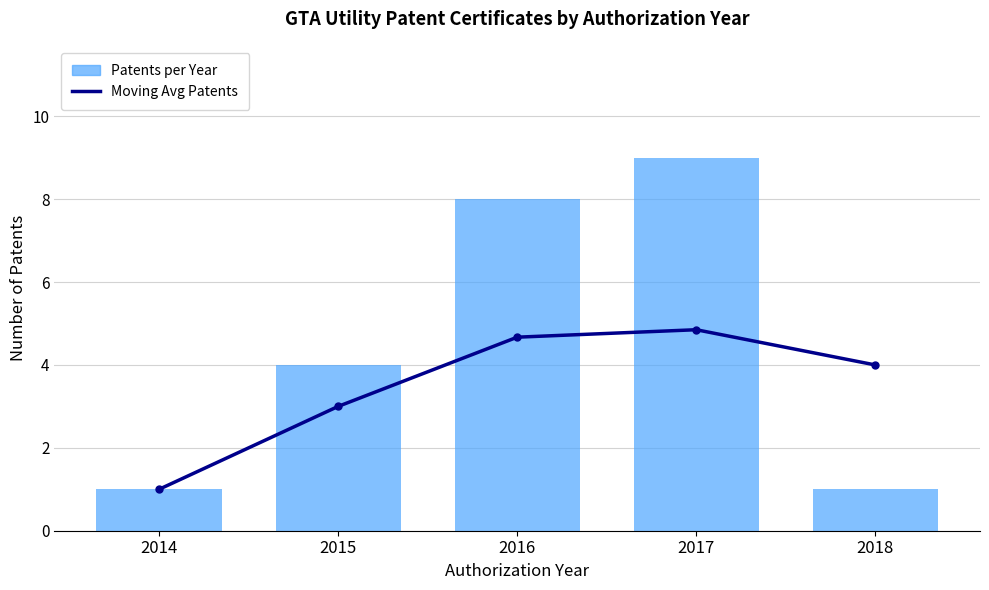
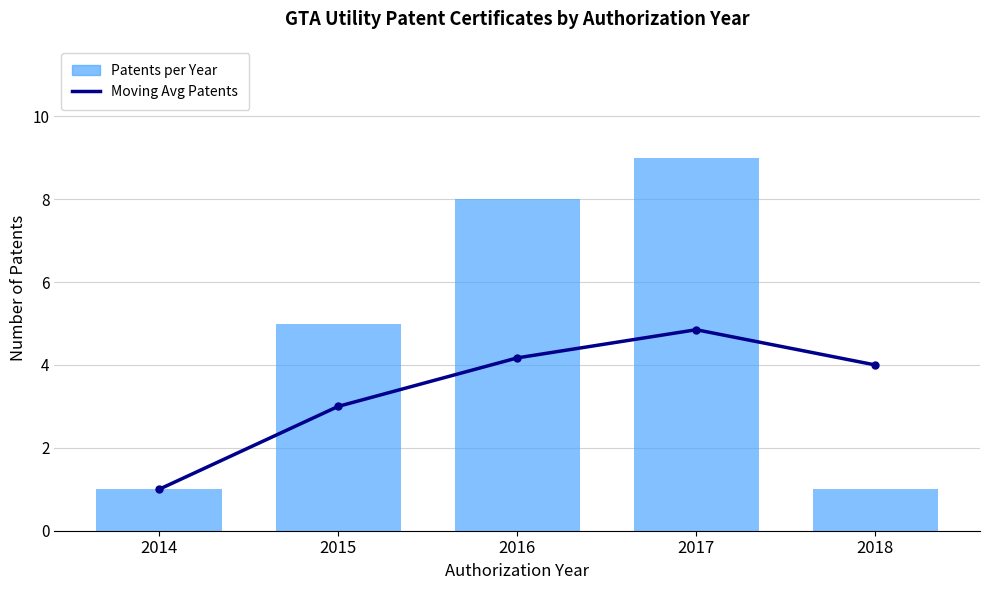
Patents per Year, 2015: 4 -> 5
Moving Avg Patents, 2016: 4.7 -> 4.2
